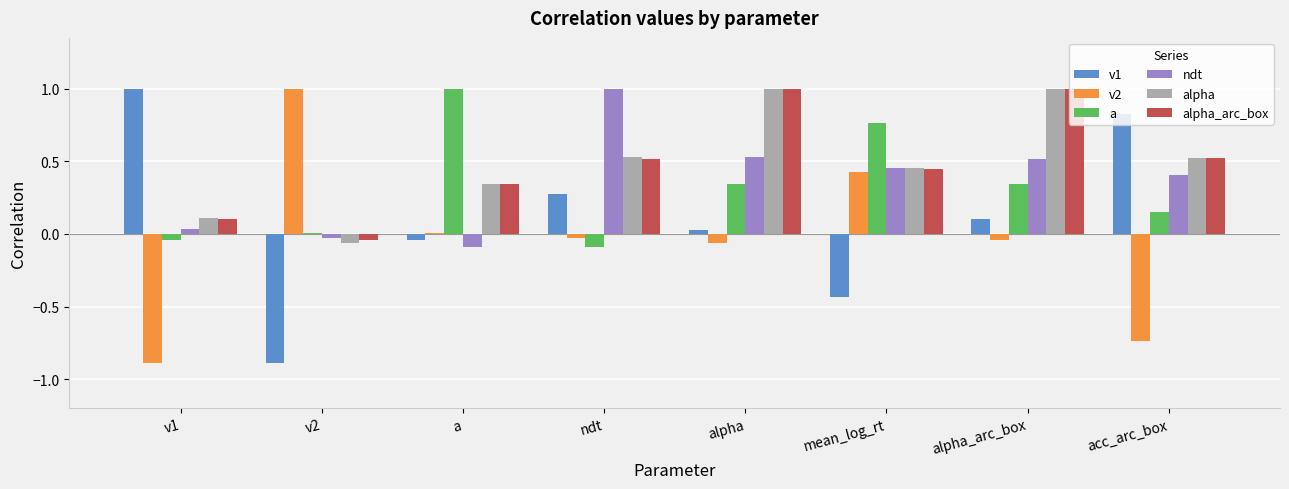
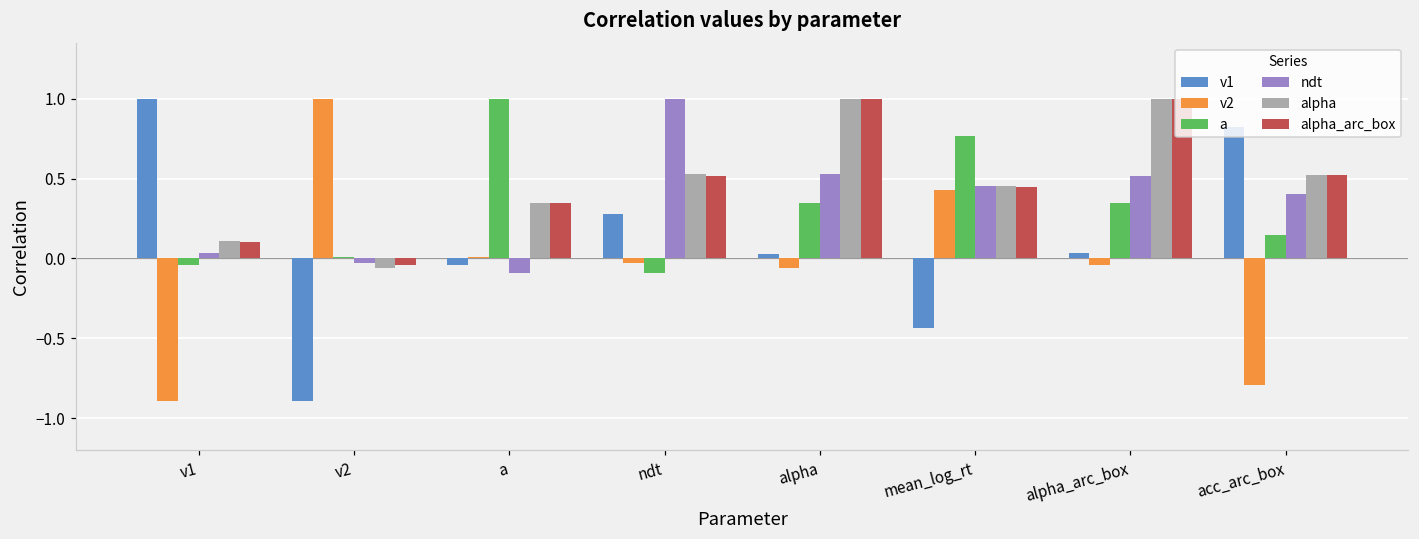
v1, alpha_arc_box: 0.11 -> 0.04
v2, acc_arc_box: -0.74 -> -0.79
